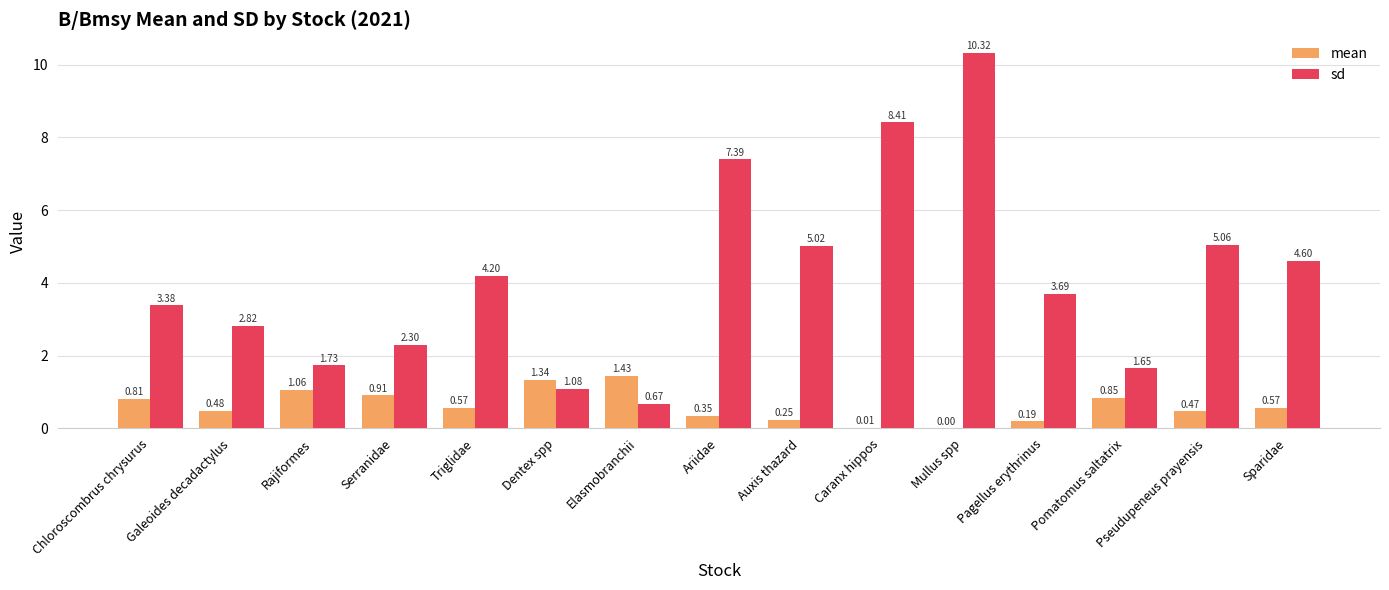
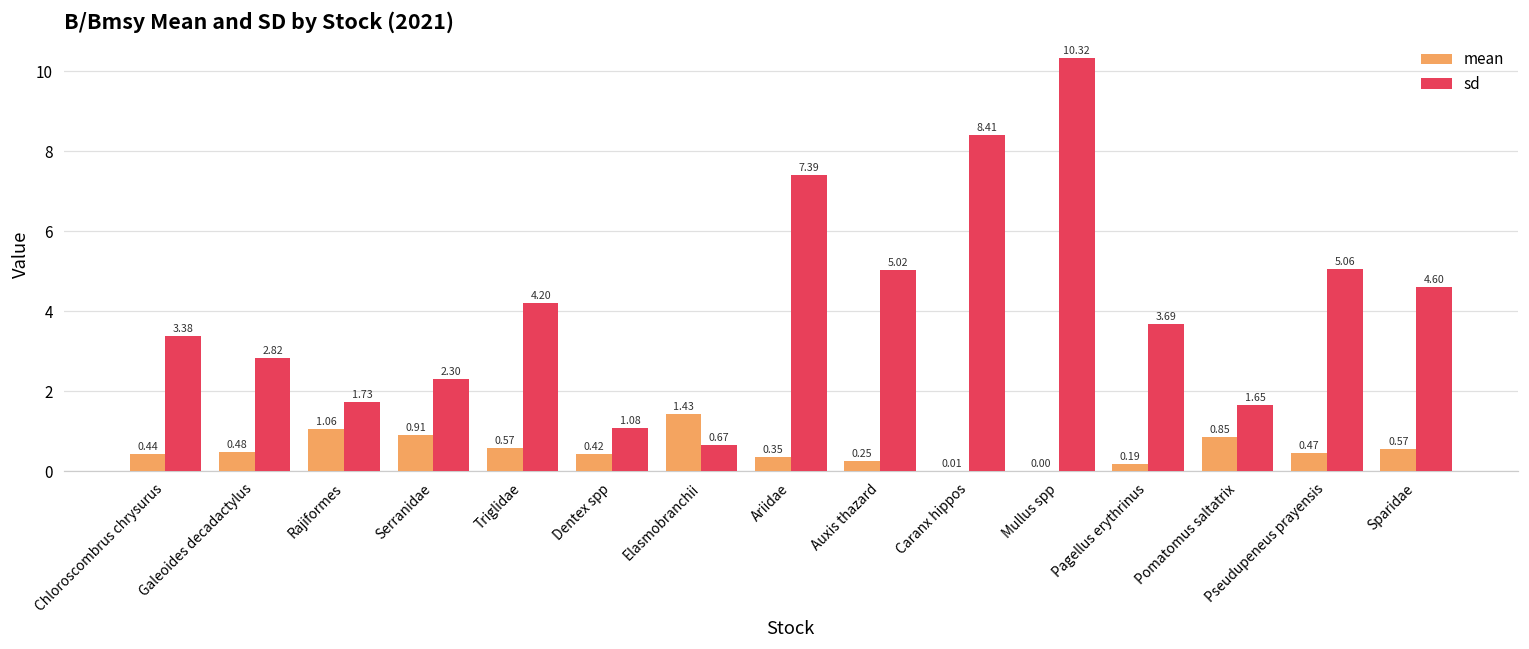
mean, Chloroscombrus chrysurus: 0.81 -> 0.44
mean, Dentex spp: 1.34 -> 0.42
